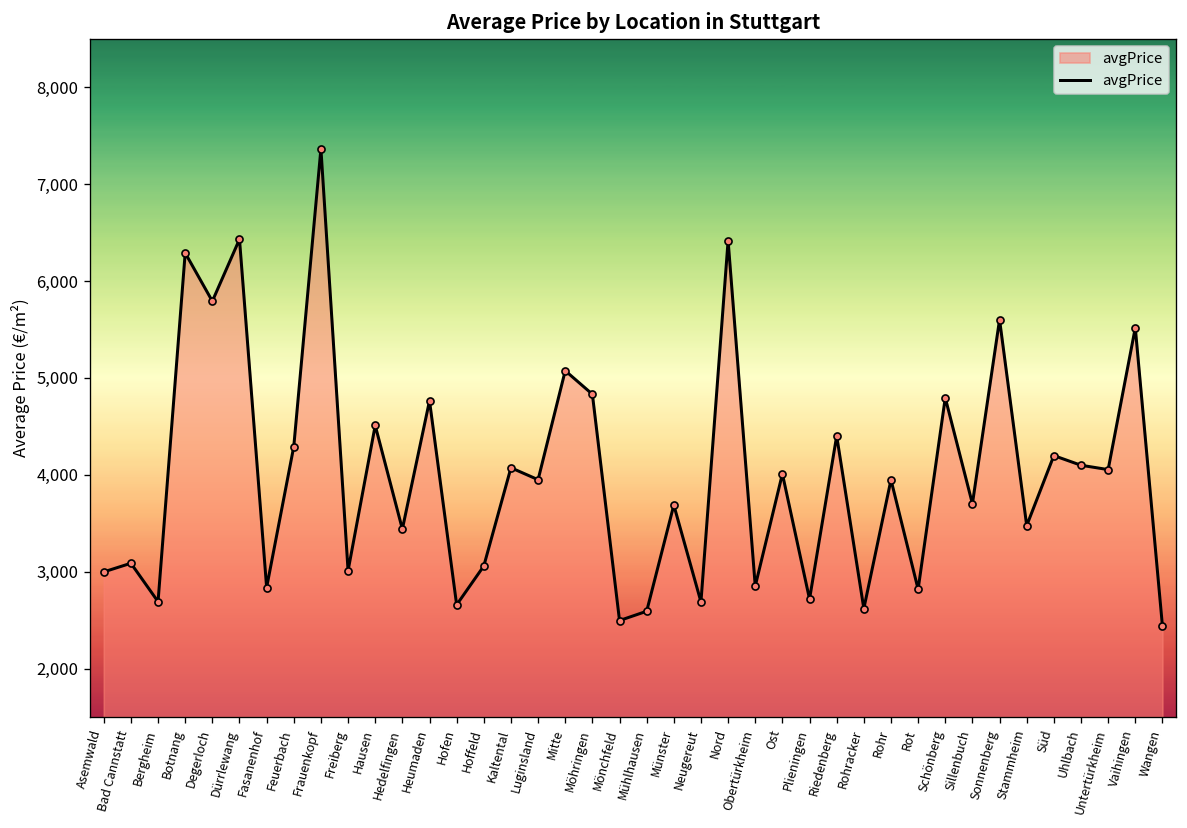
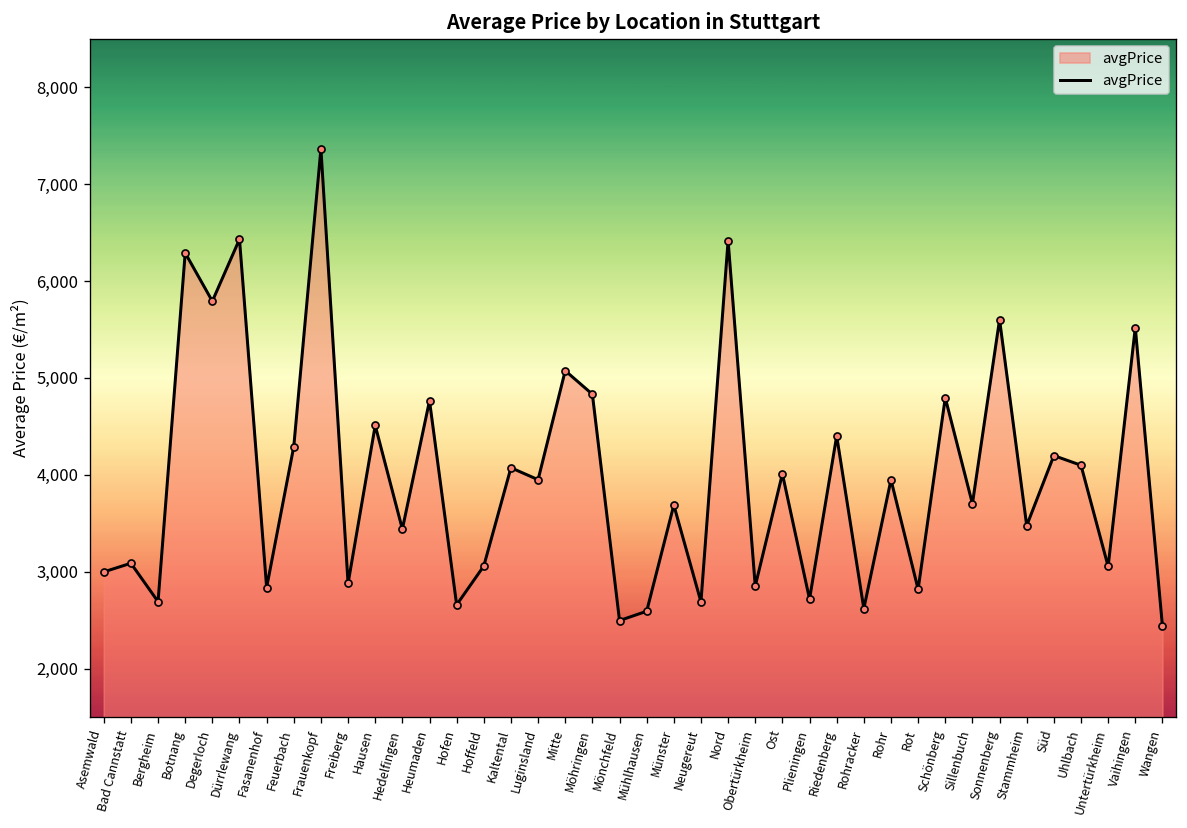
Freiberg: 3,000 -> 2,900
Untertürkheim: 4,100 -> 3,100
